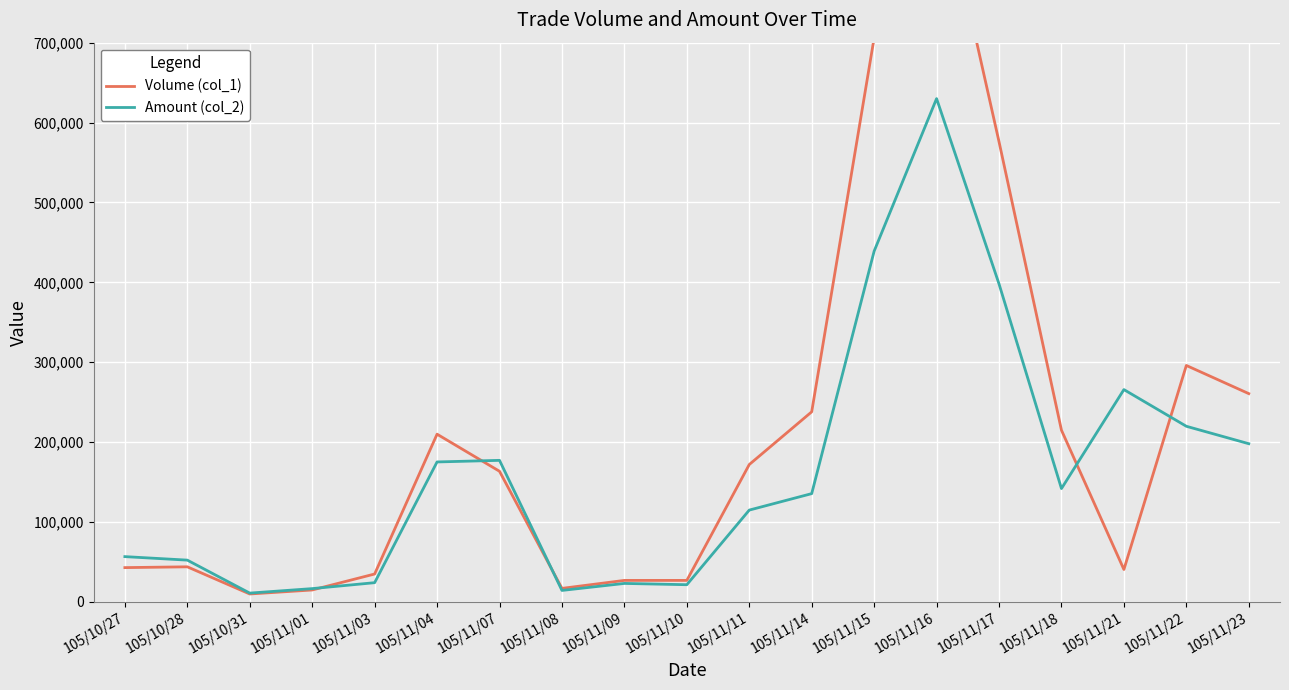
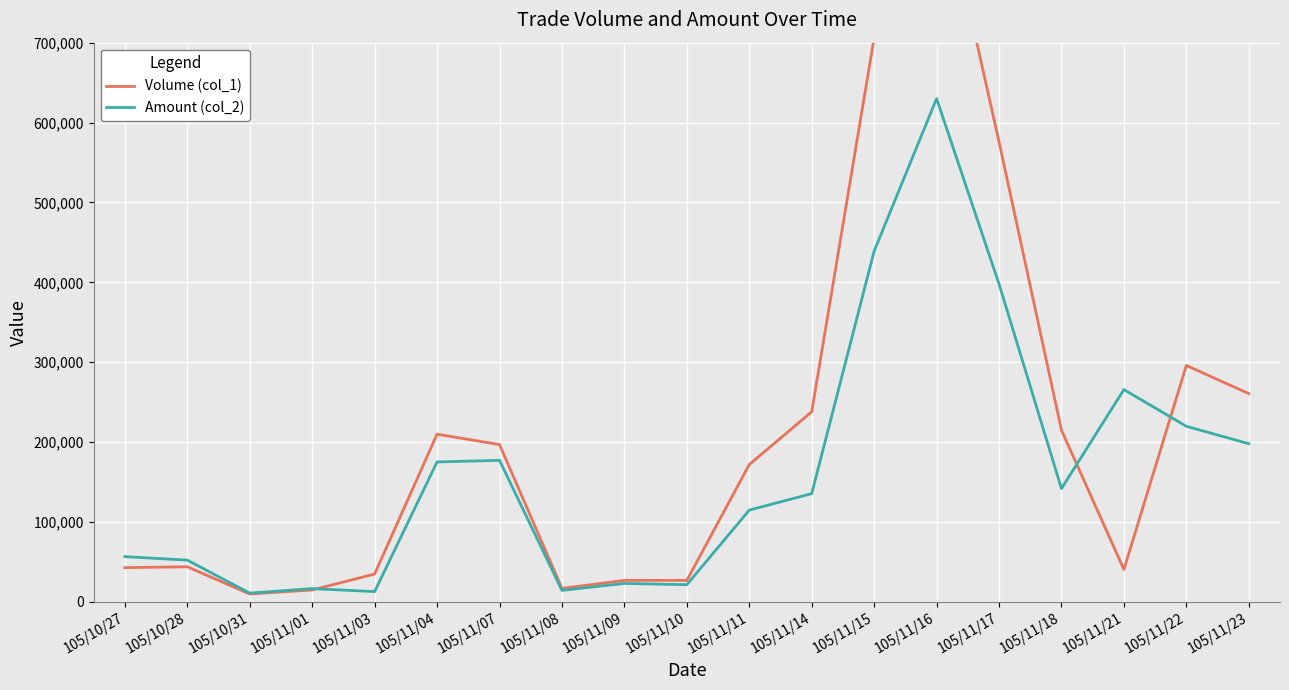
Amount (col_2), 105/11/03: 20,000 -> 10,000
Volume (col_1), 105/11/07: 160,000 -> 200,000
